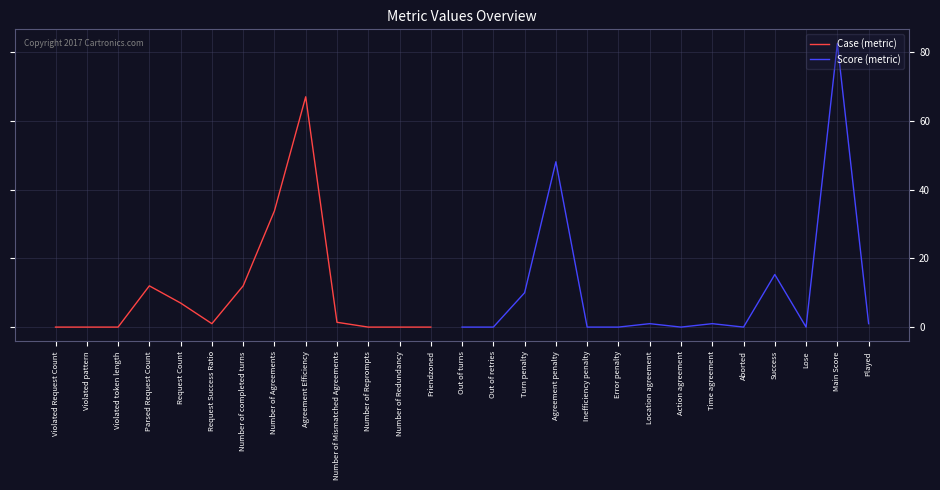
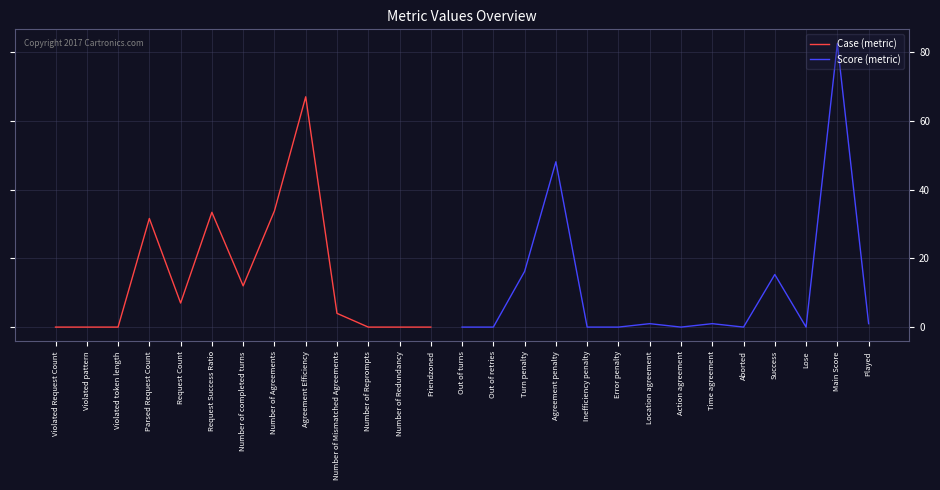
Case (metric), Parsed Request Count: 12 -> 32
Case (metric), Request Success Ratio: 1 -> 33
Case (metric), Number of Mismatched Agreements: 1 -> 4
Score (metric), Turn penalty: 10 -> 16
